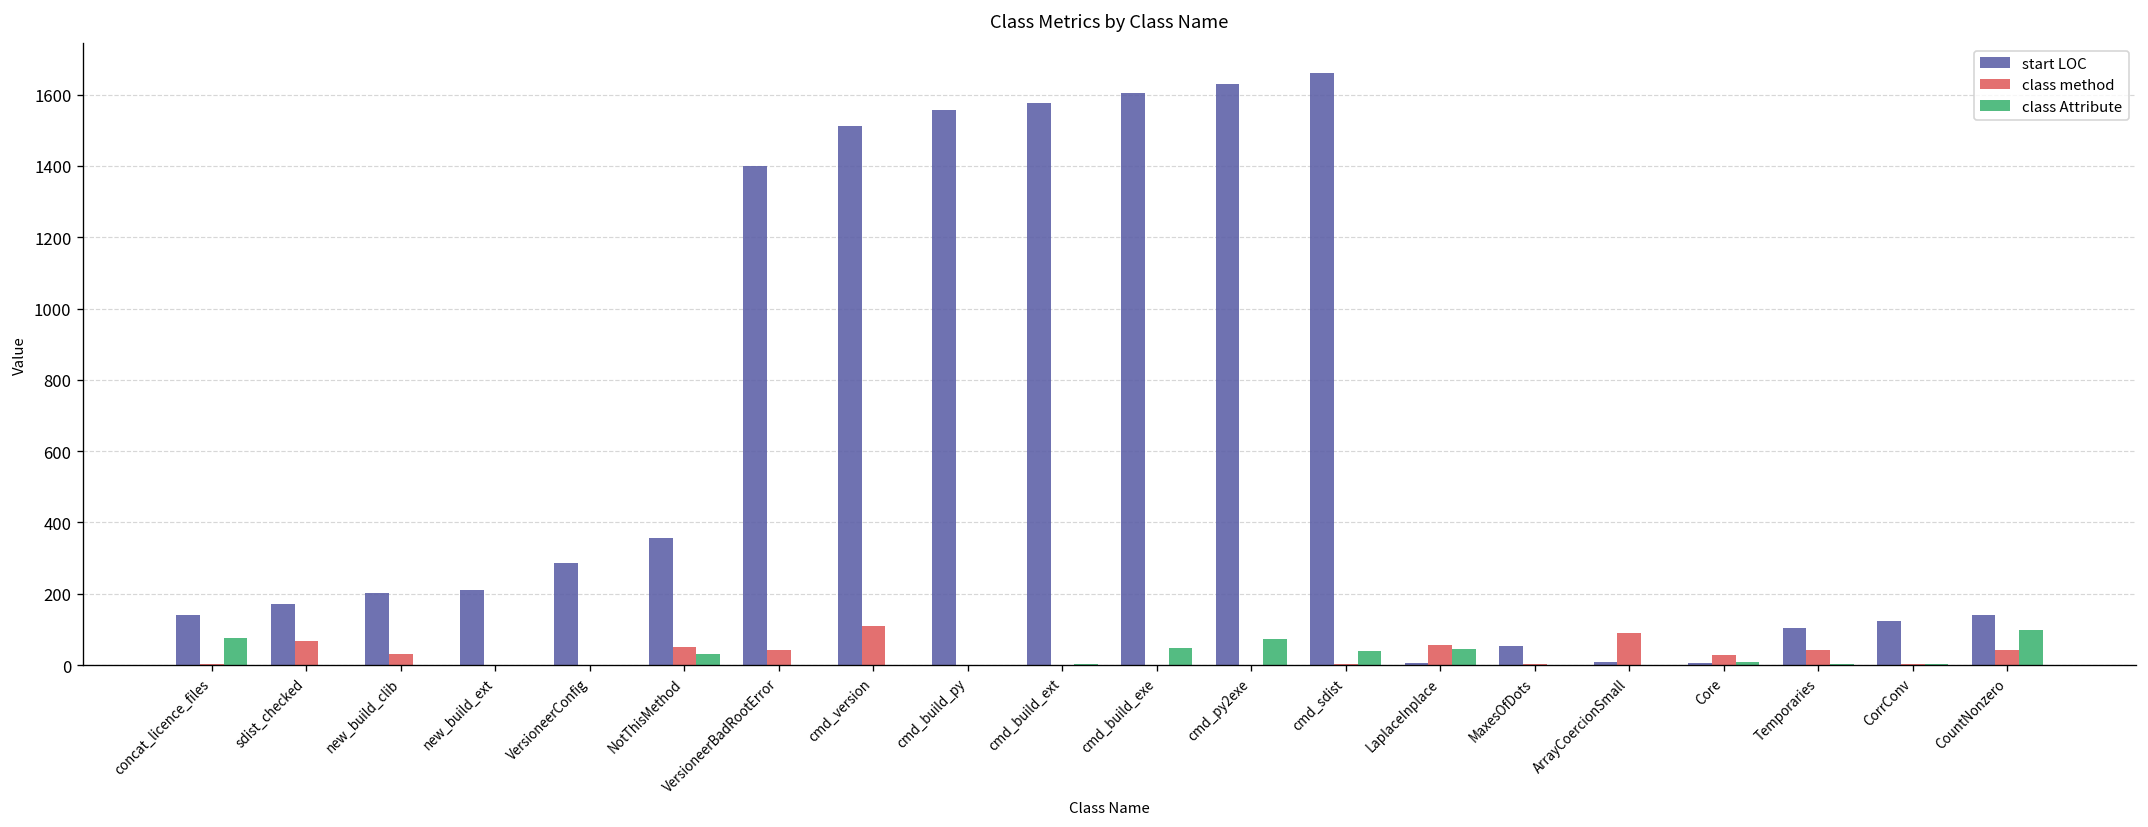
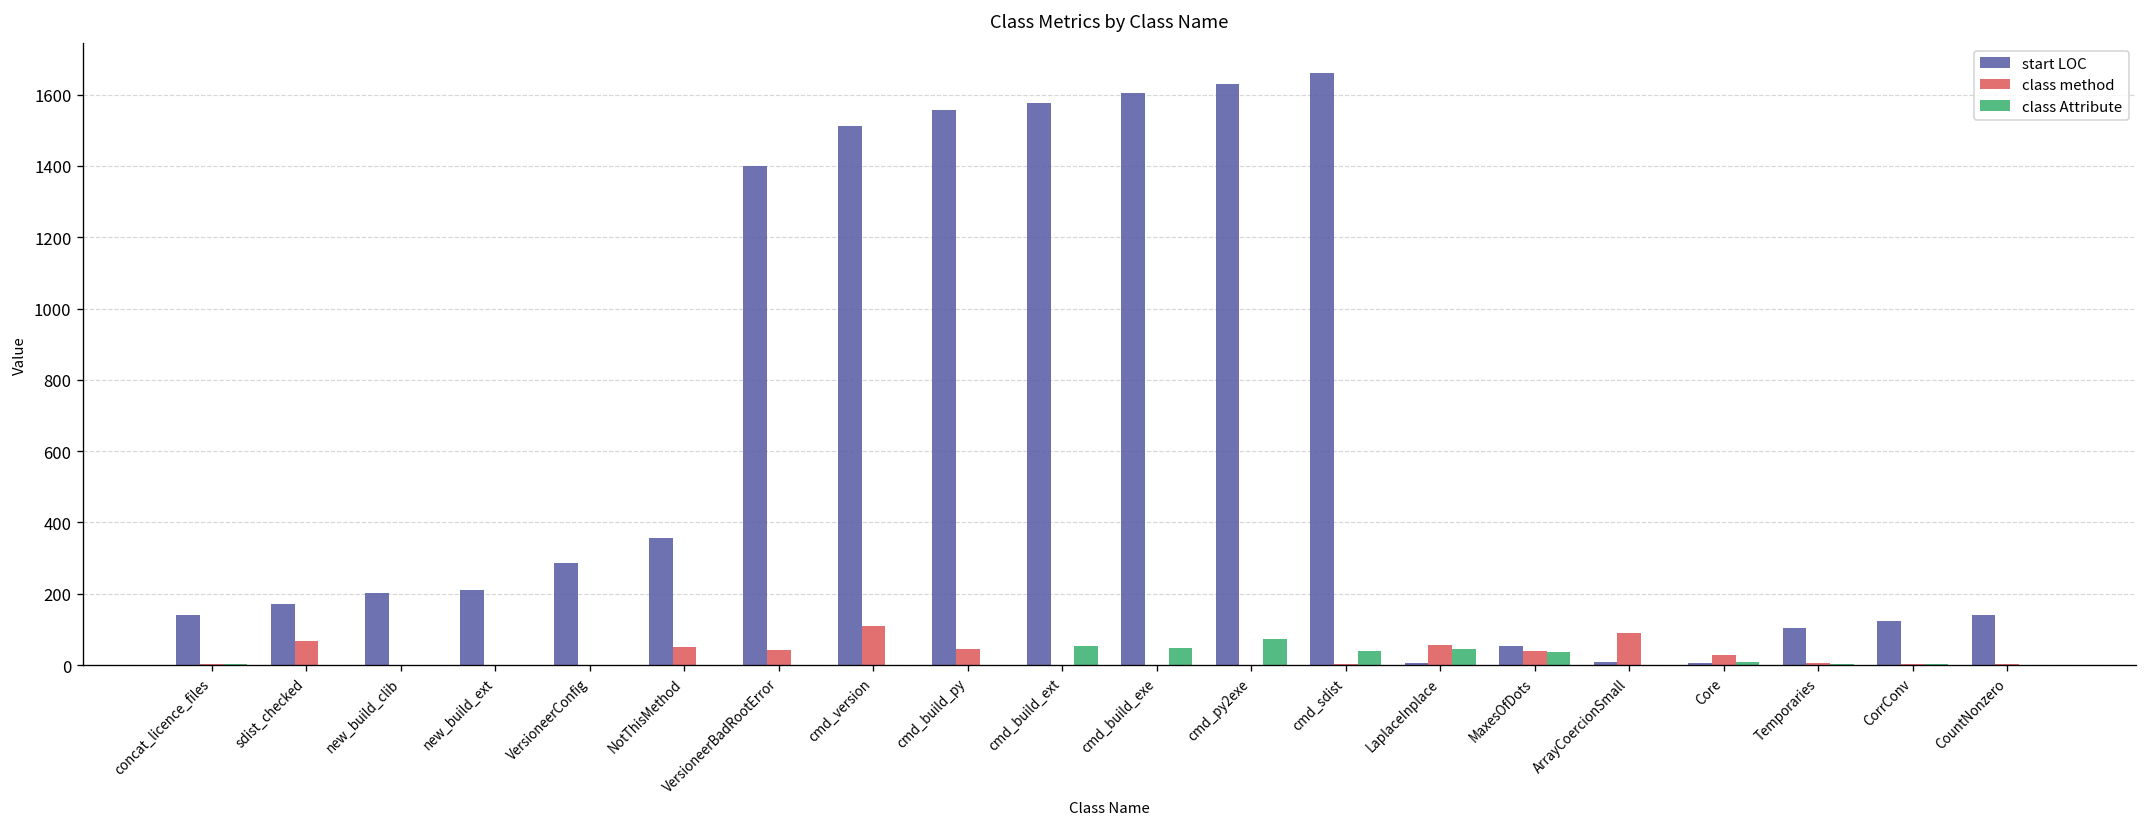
class Attribute, concat_licence_files: 80 -> 0
class method, new_build_clib: 30 -> 0
class Attribute, NotThisMethod: 30 -> 0
class method, cmd_build_py: 0 -> 40
class Attribute, cmd_build_ext: 0 -> 50
class method, MaxesOfDots: 0 -> 40
class Attribute, MaxesOfDots: 0 -> 40
class method, Temporaries: 40 -> 10
class method, CountNonzero: 40 -> 0
class Attribute, CountNonzero: 100 -> 0
